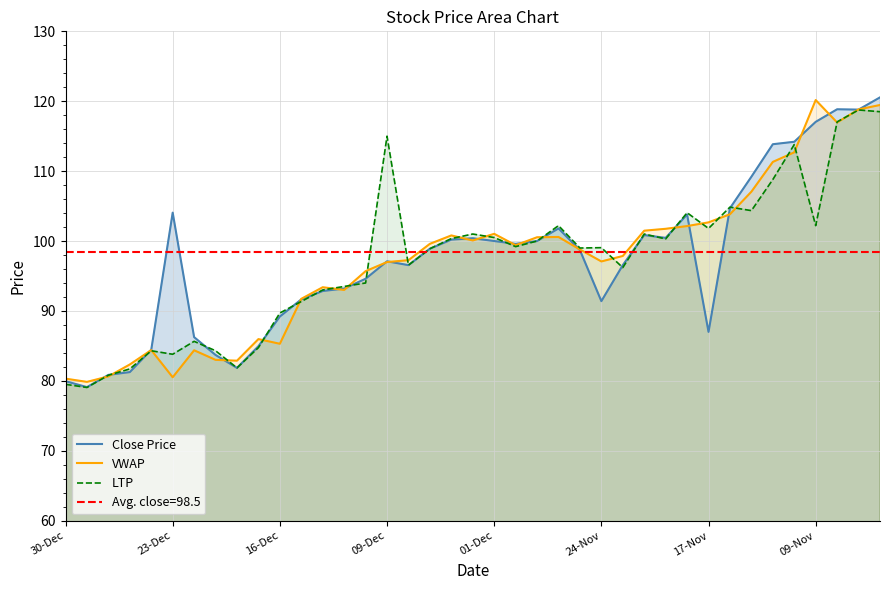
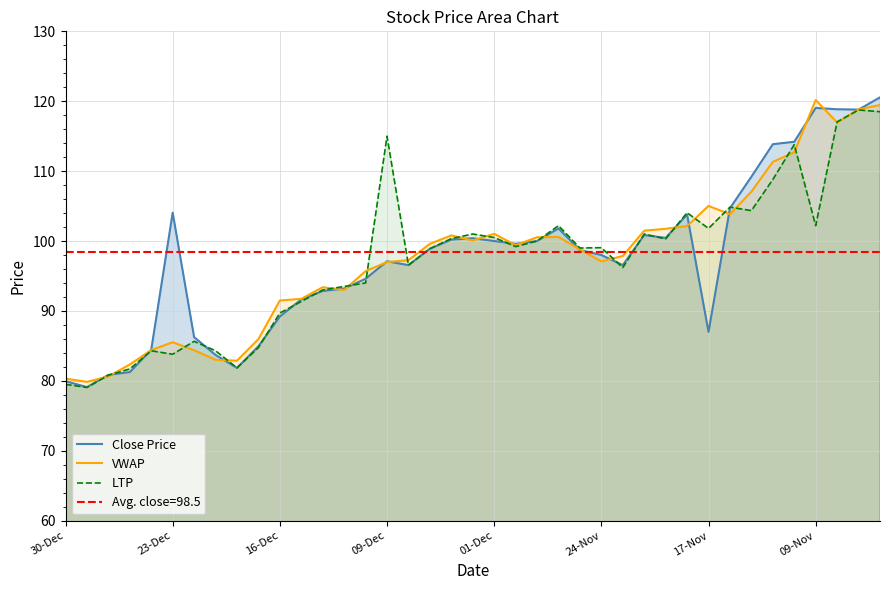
VWAP, 23-Dec: 81 -> 86
VWAP, 16-Dec: 85 -> 91
Close Price, 24-Nov: 91 -> 98
VWAP, 17-Nov: 103 -> 105
Close Price, 09-Nov: 117 -> 119
